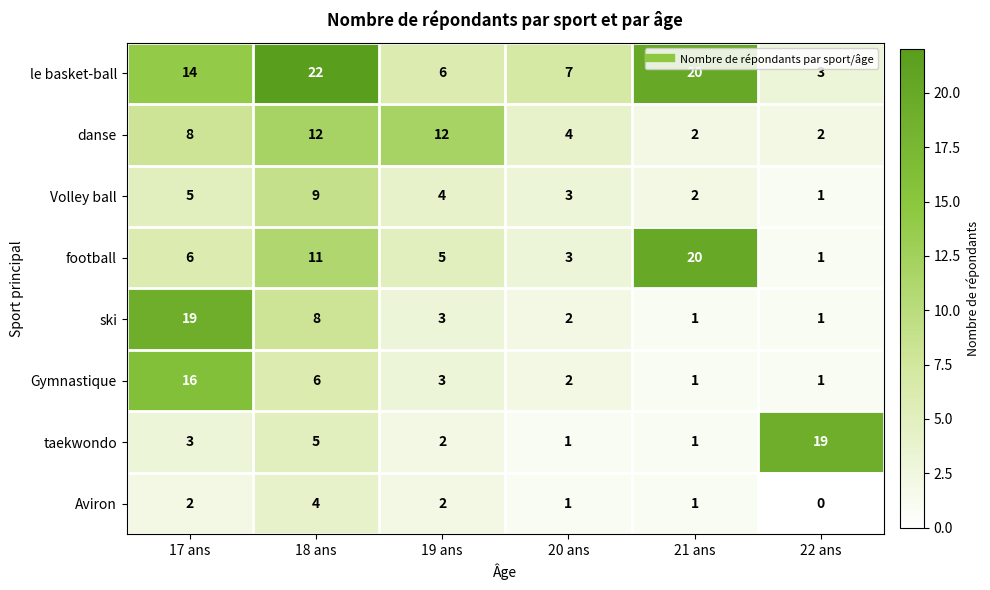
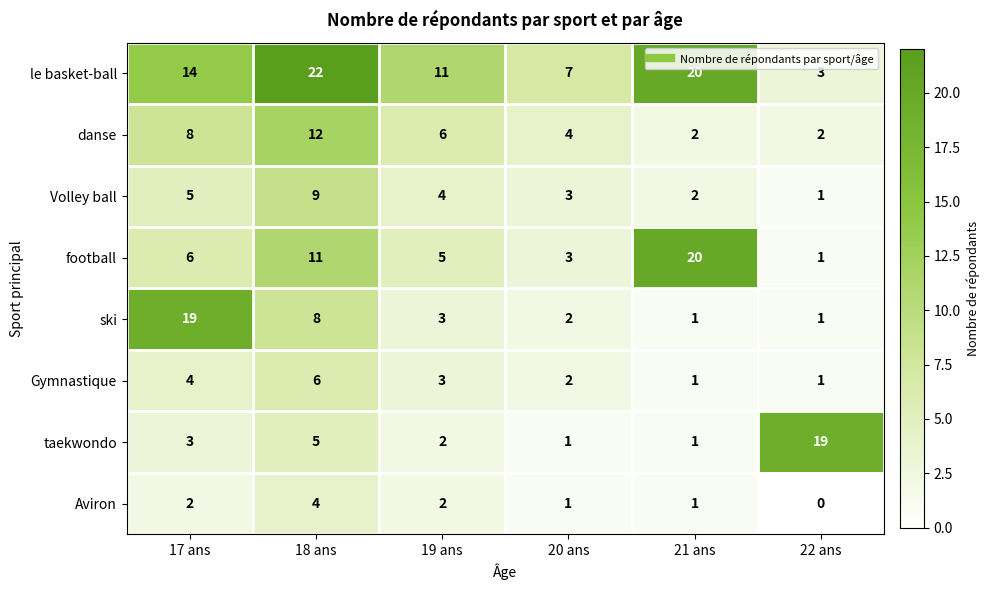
le basket-ball, 19 ans: 6 -> 11
danse, 19 ans: 12 -> 6
Gymnastique, 17 ans: 16 -> 4
